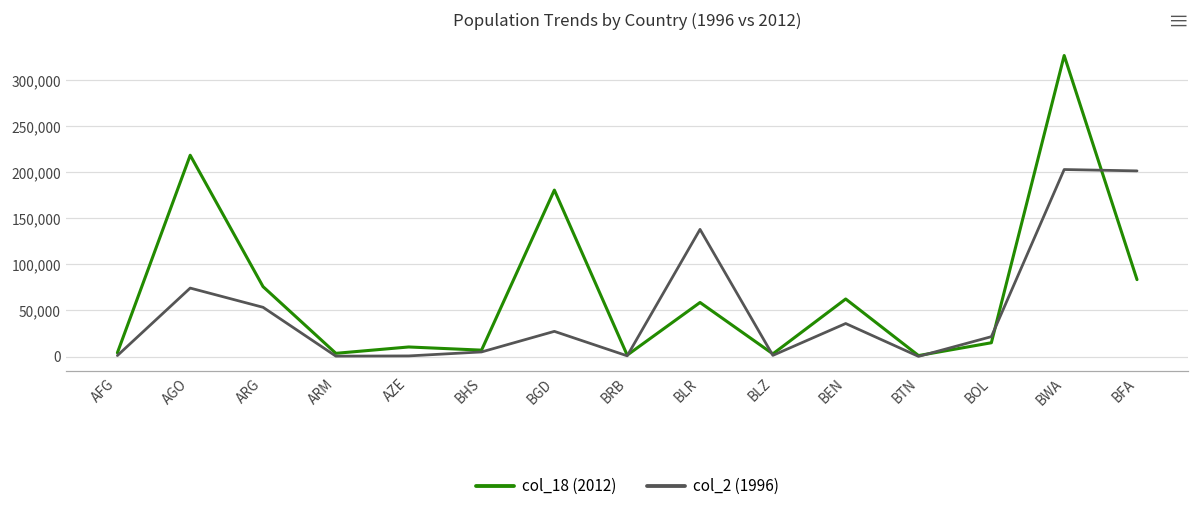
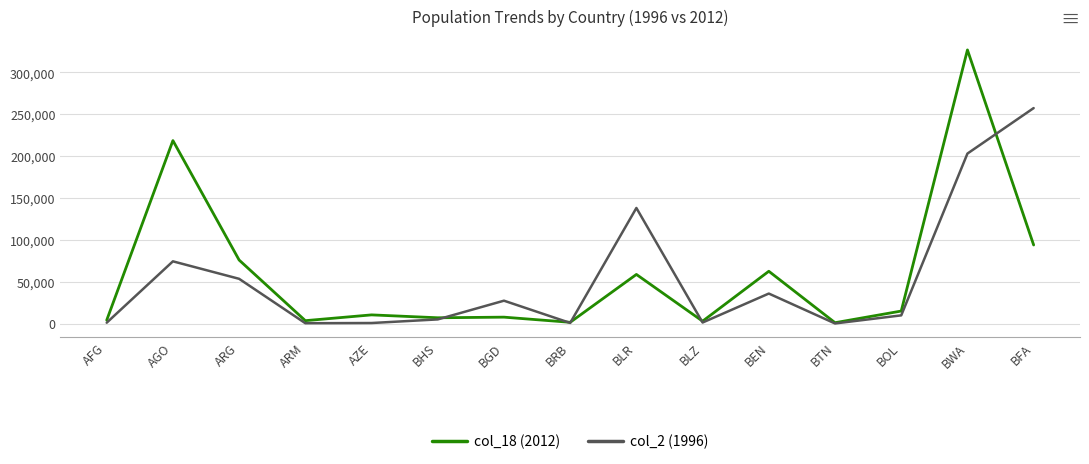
col_18 (2012), BGD: 180,000 -> 10,000
col_2 (1996), BOL: 20,000 -> 10,000
col_18 (2012), BFA: 80,000 -> 90,000
col_2 (1996), BFA: 200,000 -> 260,000
